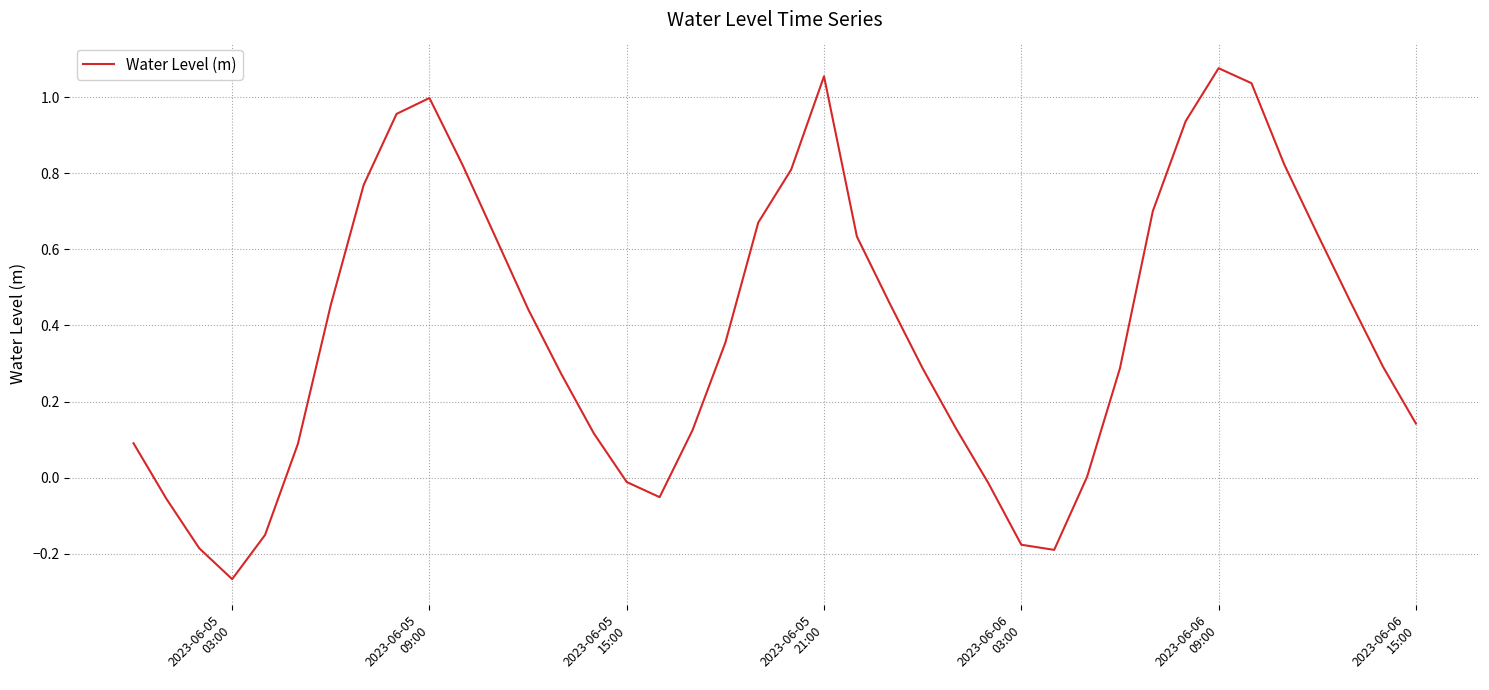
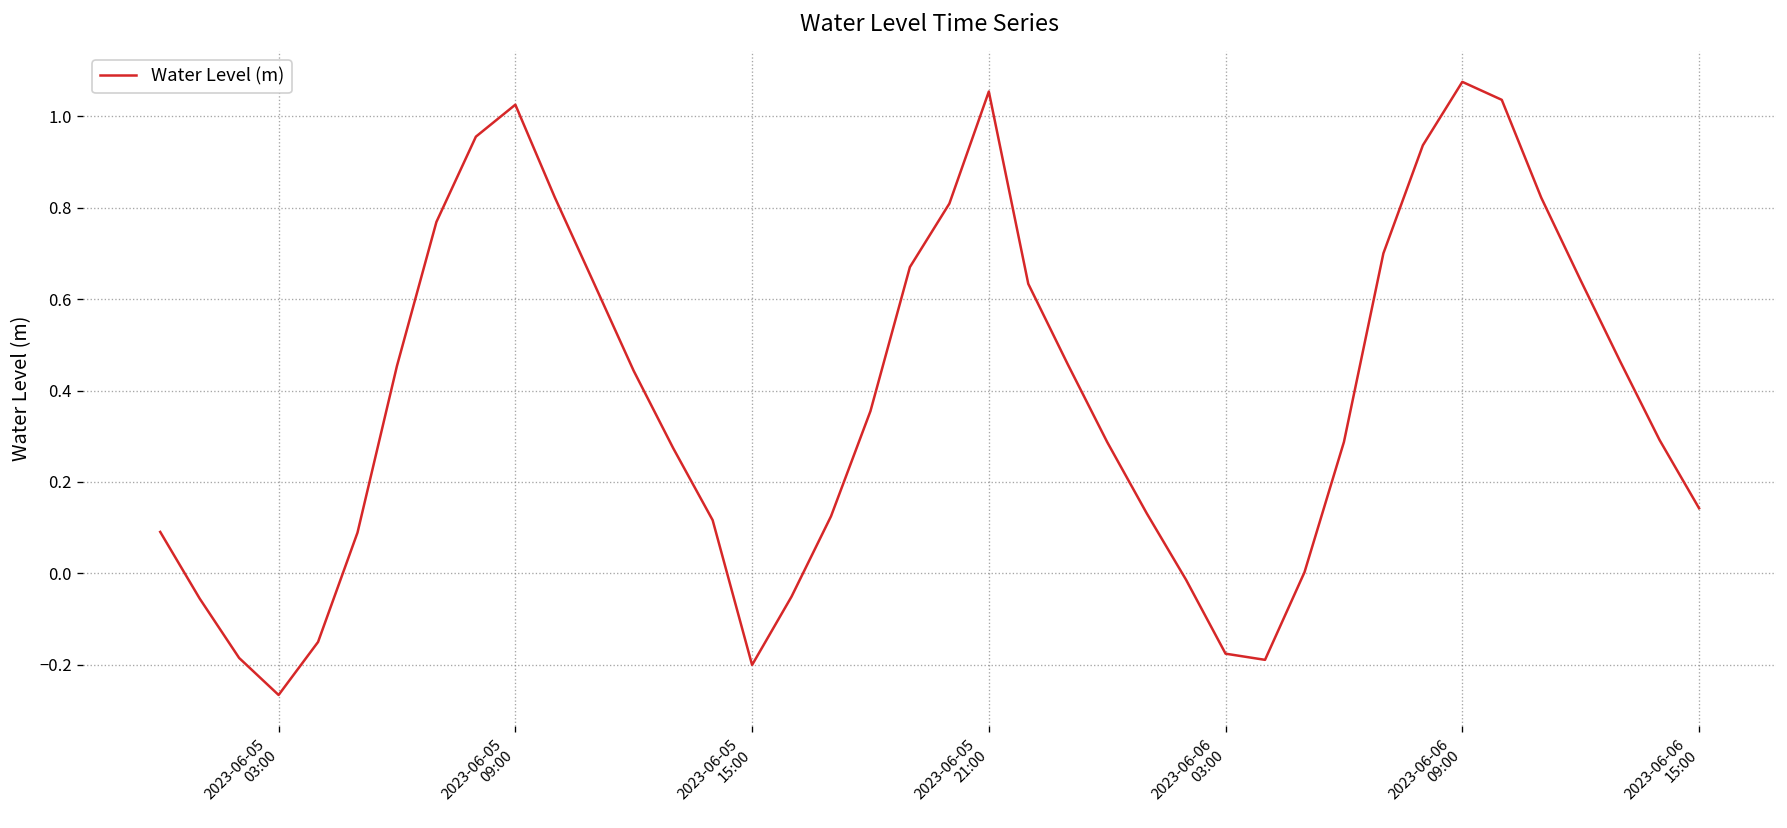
2023-06-05 09:00: 1.00 -> 1.03
2023-06-05 15:00: -0.01 -> -0.20
